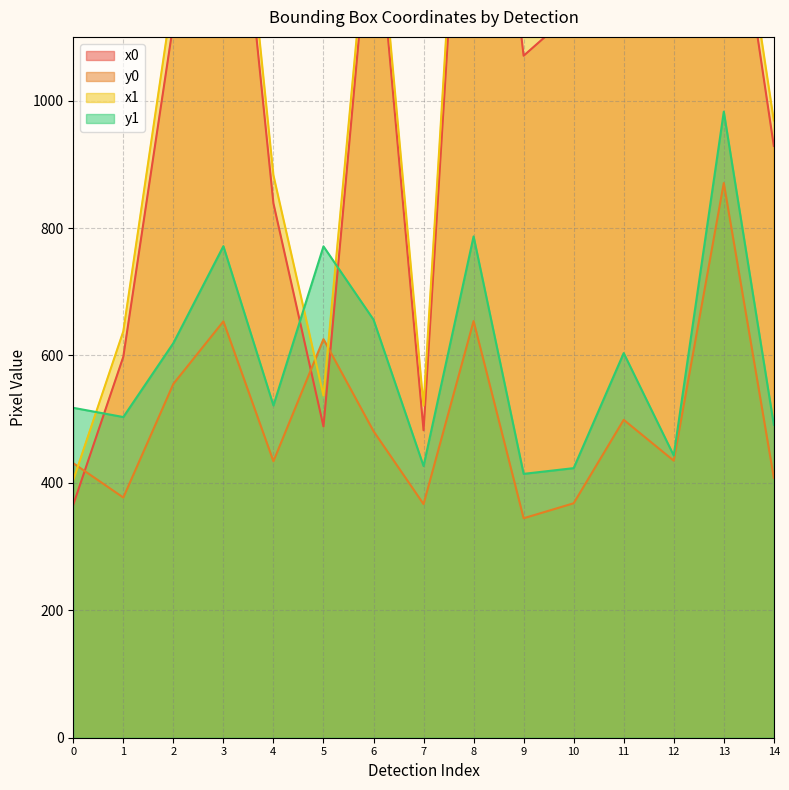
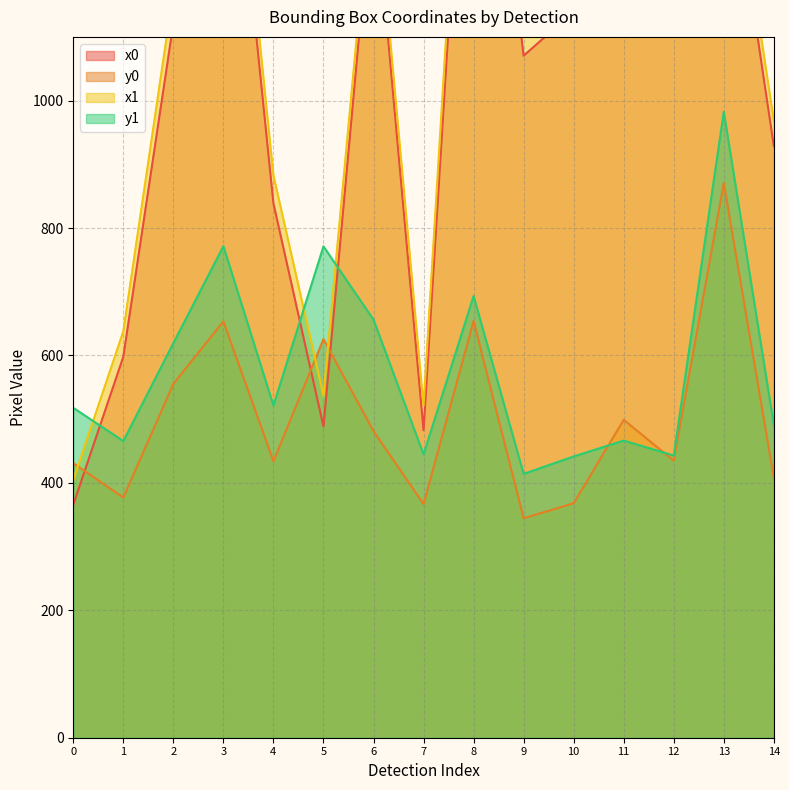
y1, 1: 500 -> 470
y1, 7: 430 -> 440
y1, 8: 790 -> 690
y1, 10: 420 -> 440
y1, 11: 600 -> 470
